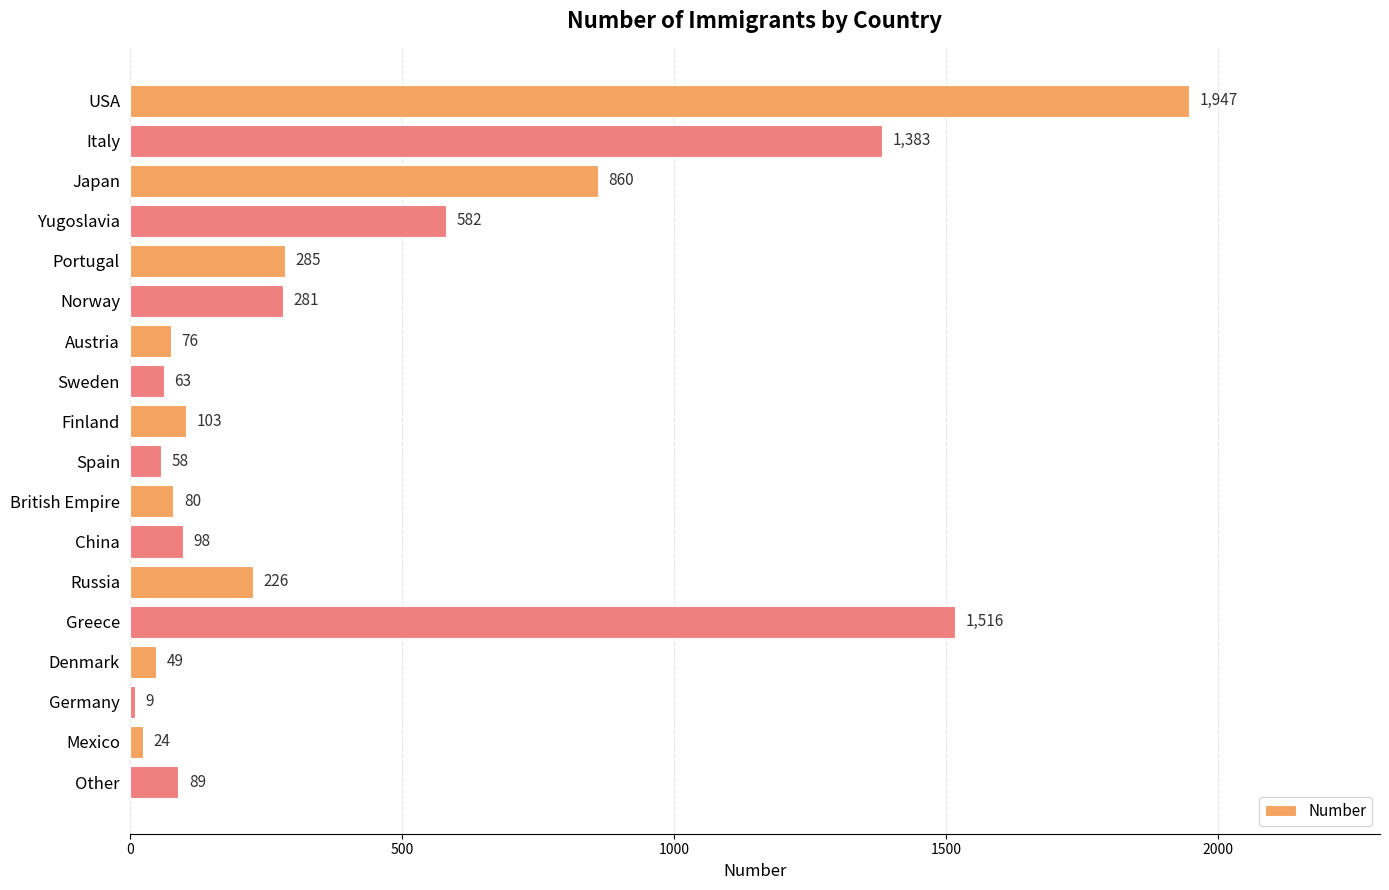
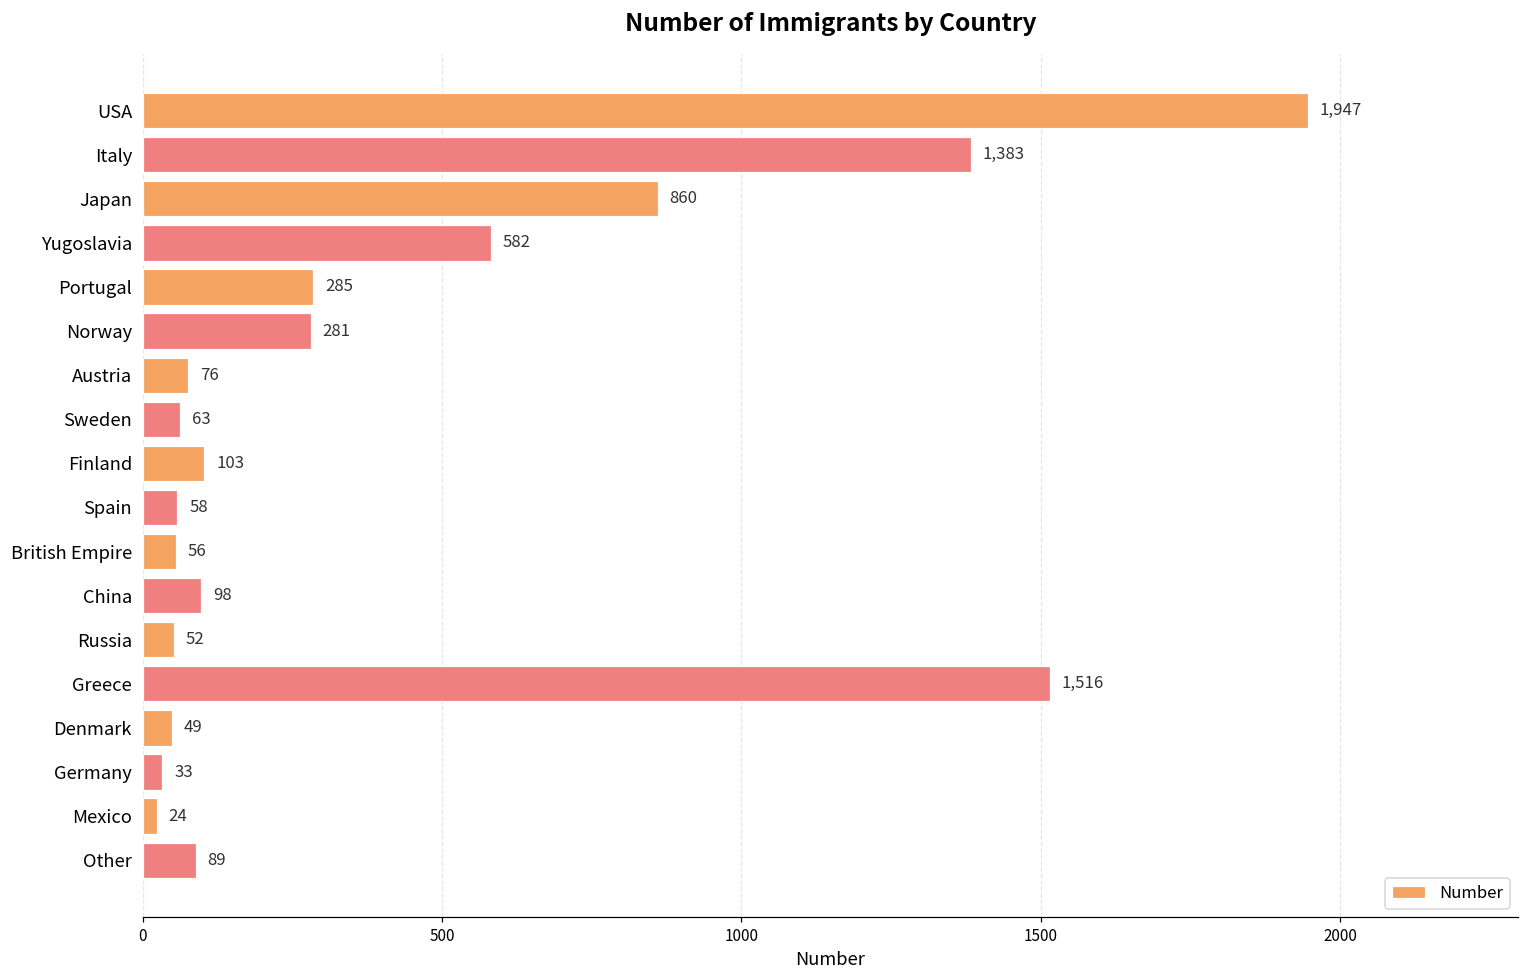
British Empire: 80 -> 56
Russia: 226 -> 52
Germany: 9 -> 33
